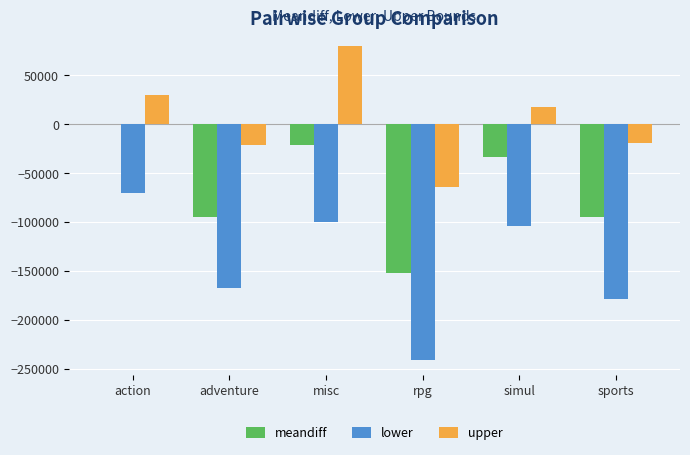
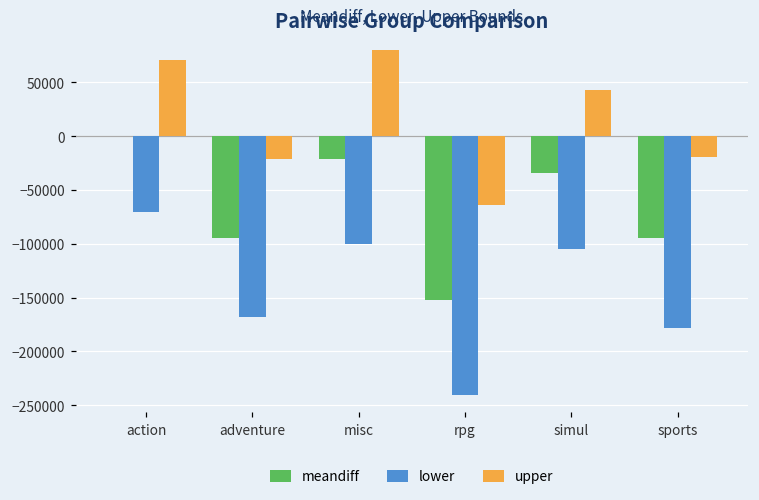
upper, action: 30000 -> 70000
upper, simul: 20000 -> 40000
